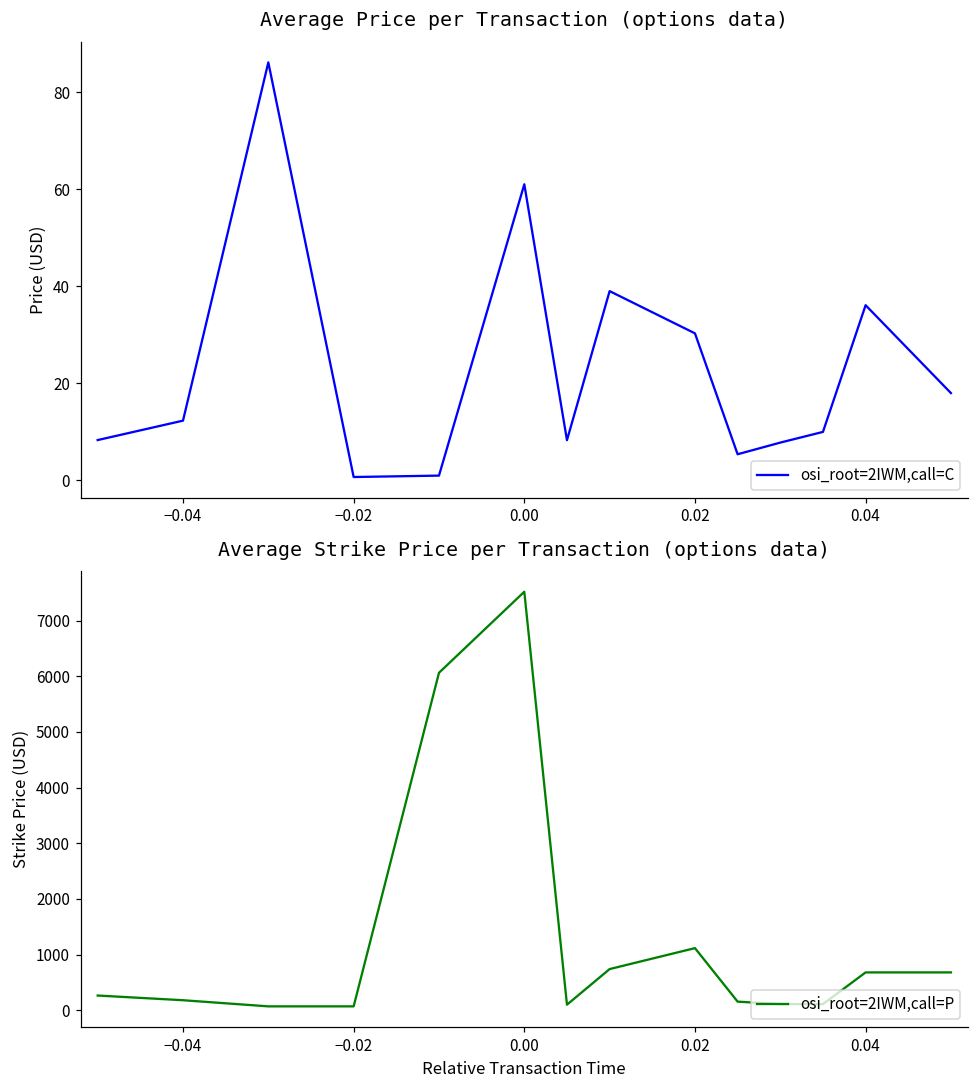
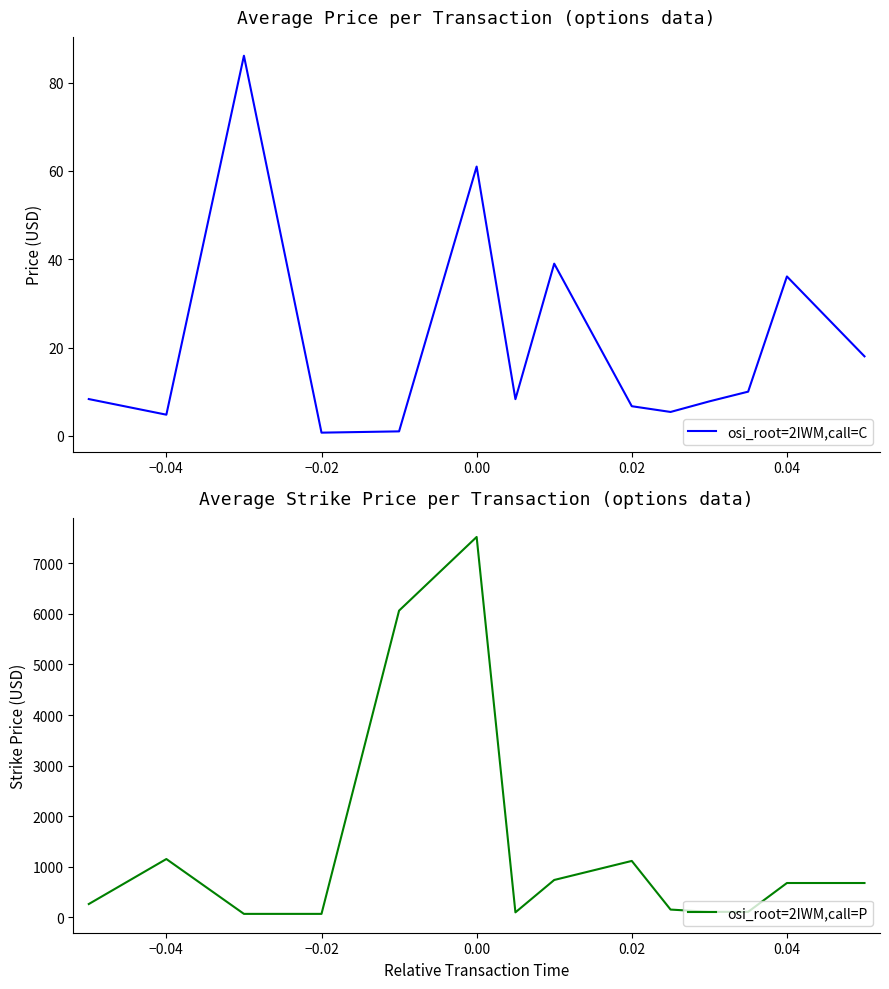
Average Price per Transaction (options data), −0.04: 12 -> 5
Average Price per Transaction (options data), 0.02: 30 -> 7
Average Strike Price per Transaction (options data), −0.04: 200 -> 1200
